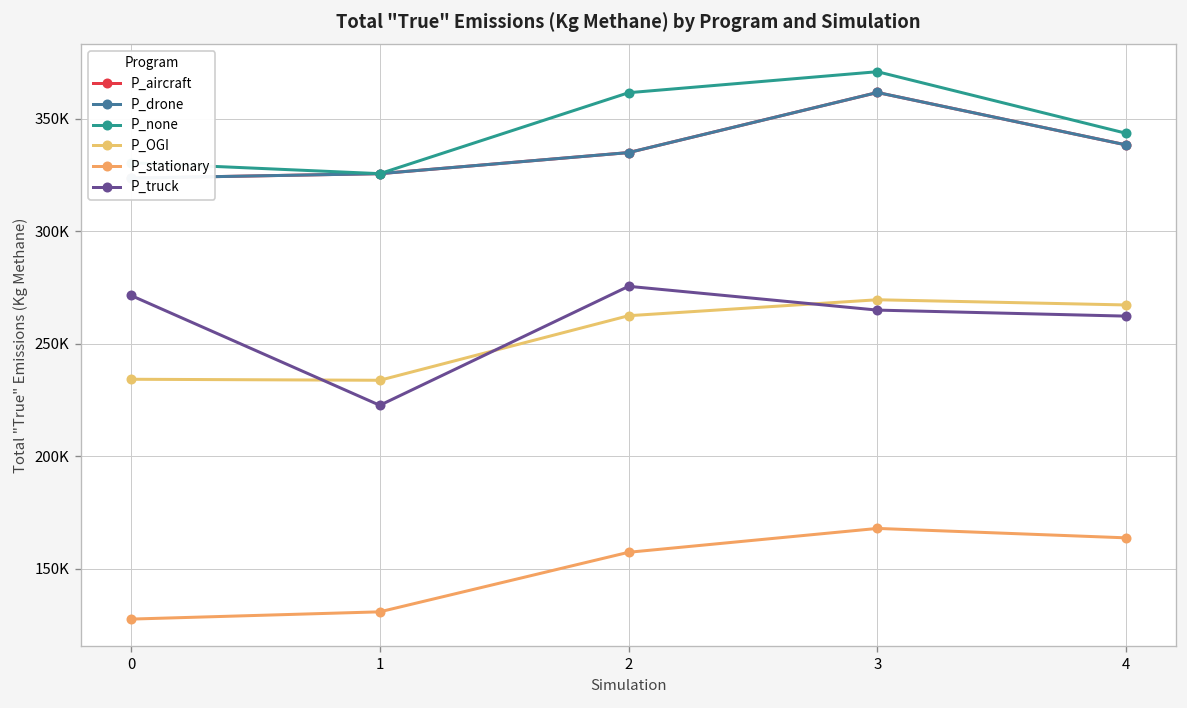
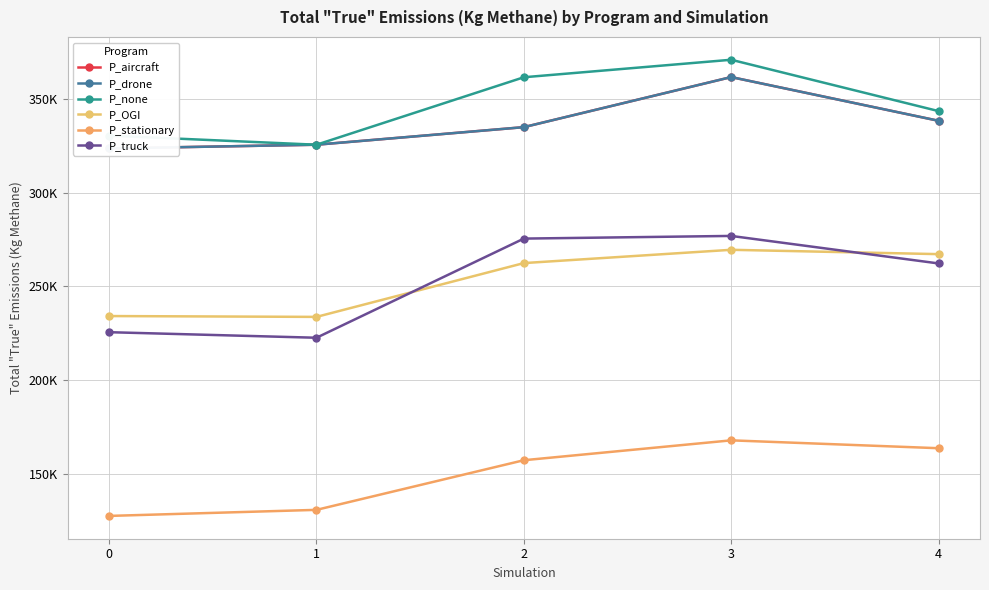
P_truck, 0: 271000 -> 226000
P_truck, 3: 265000 -> 277000
